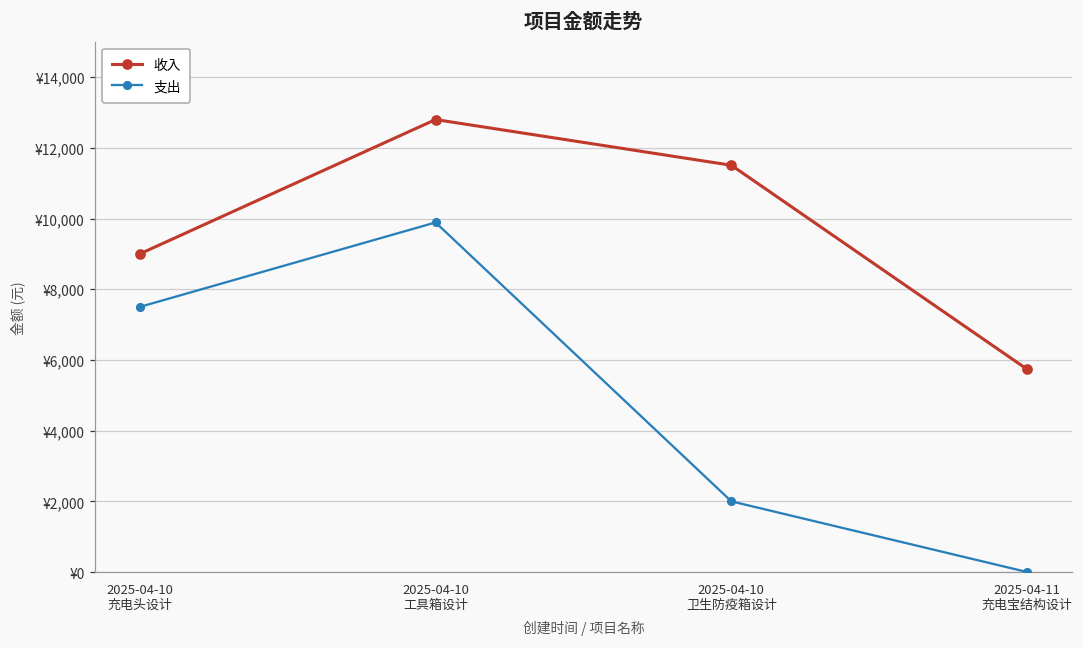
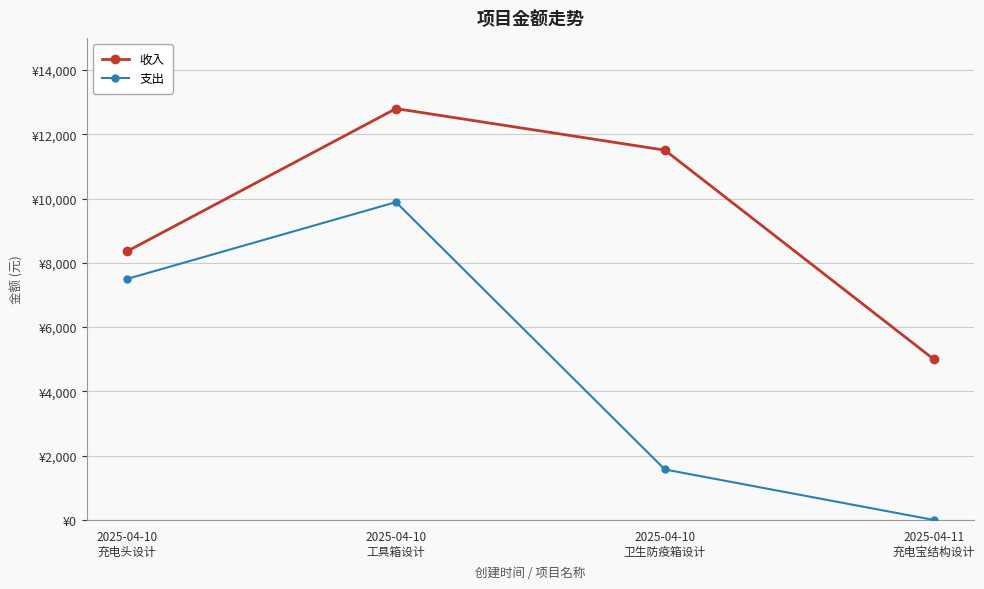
收入, 2025-04-10 充电头设计: ¥9,000 -> ¥8,400
支出, 2025-04-10 卫生防疫箱设计: ¥2,000 -> ¥1,600
收入, 2025-04-11 充电宝结构设计: ¥5,700 -> ¥5,000
